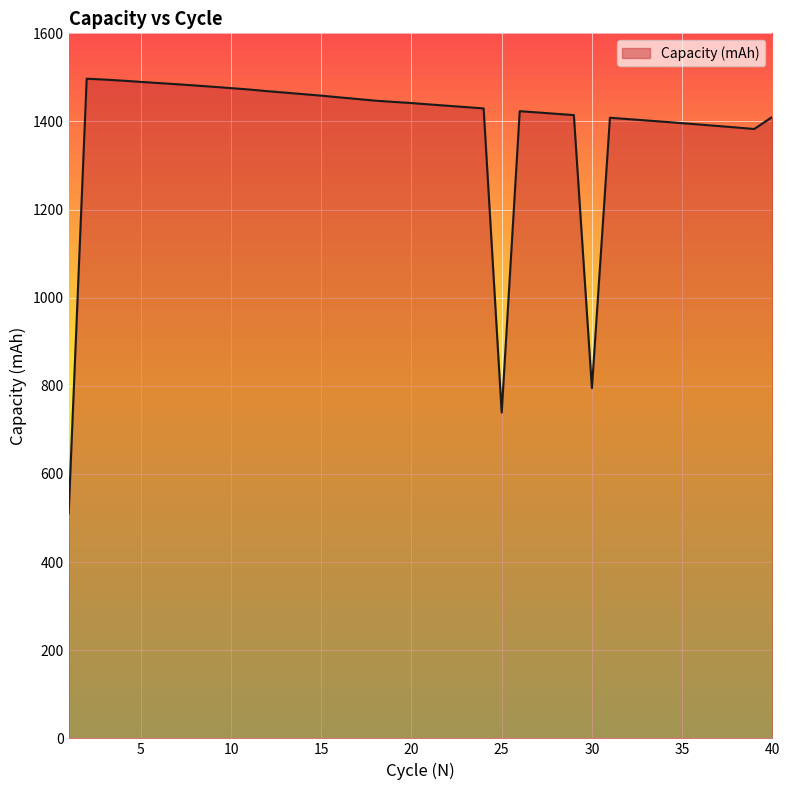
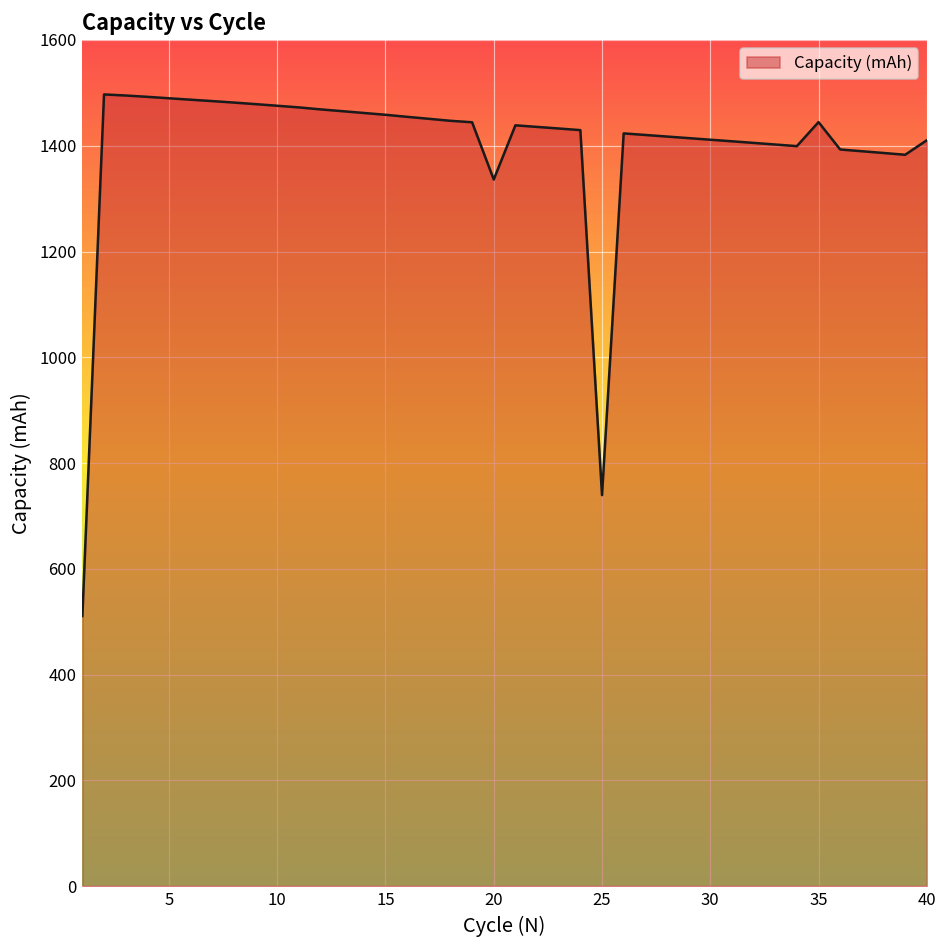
20: 1440 -> 1340
30: 790 -> 1410
35: 1400 -> 1440
